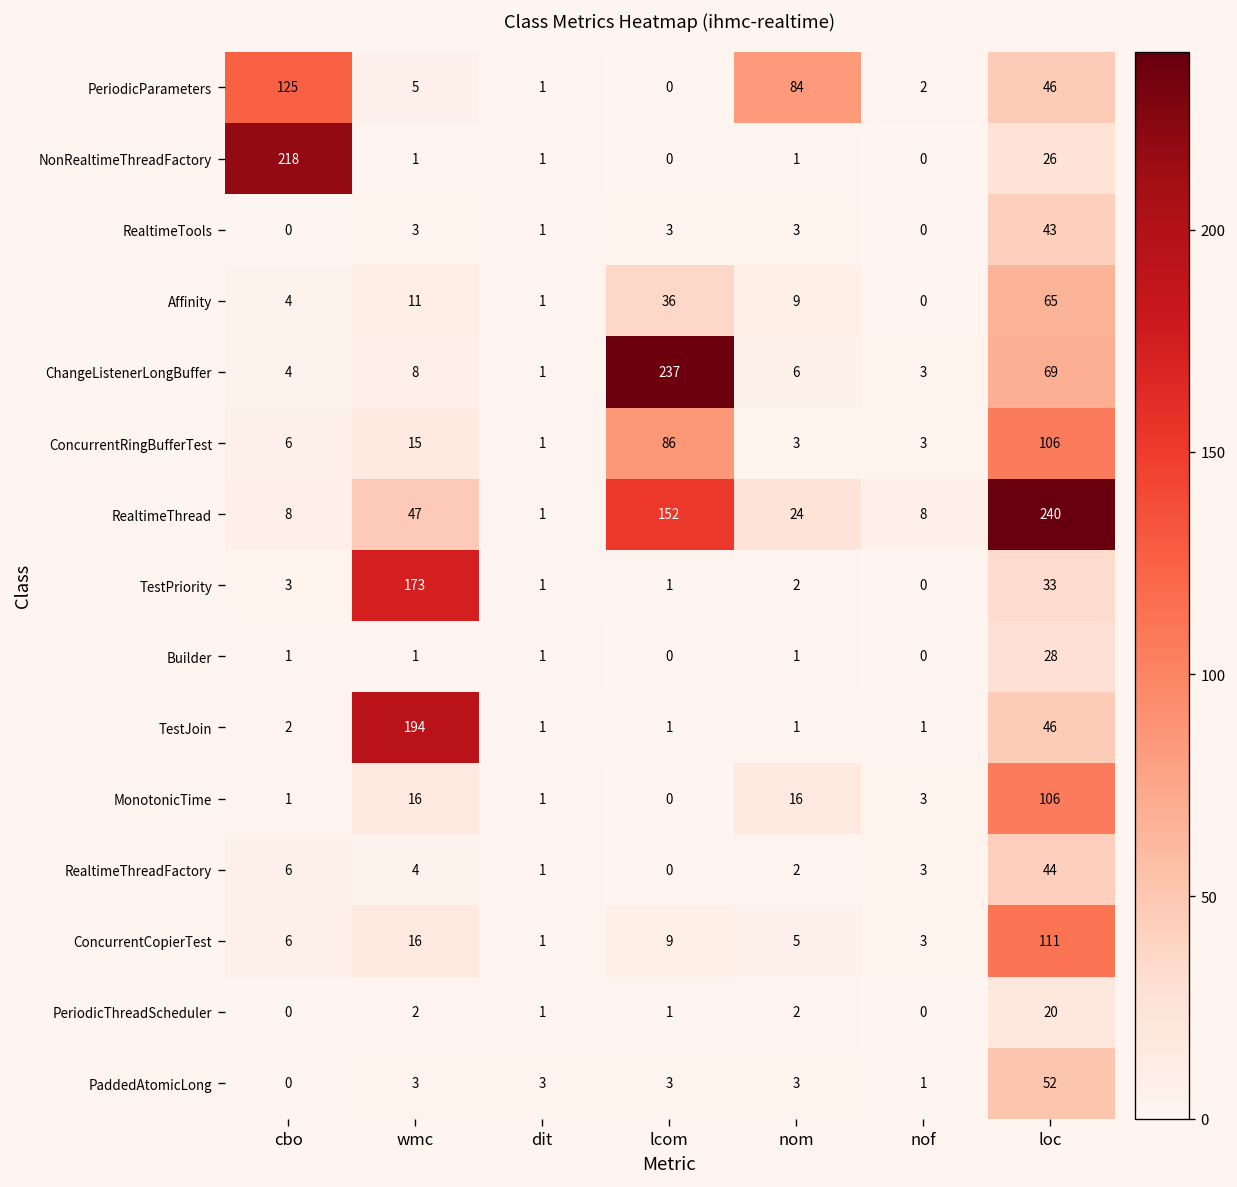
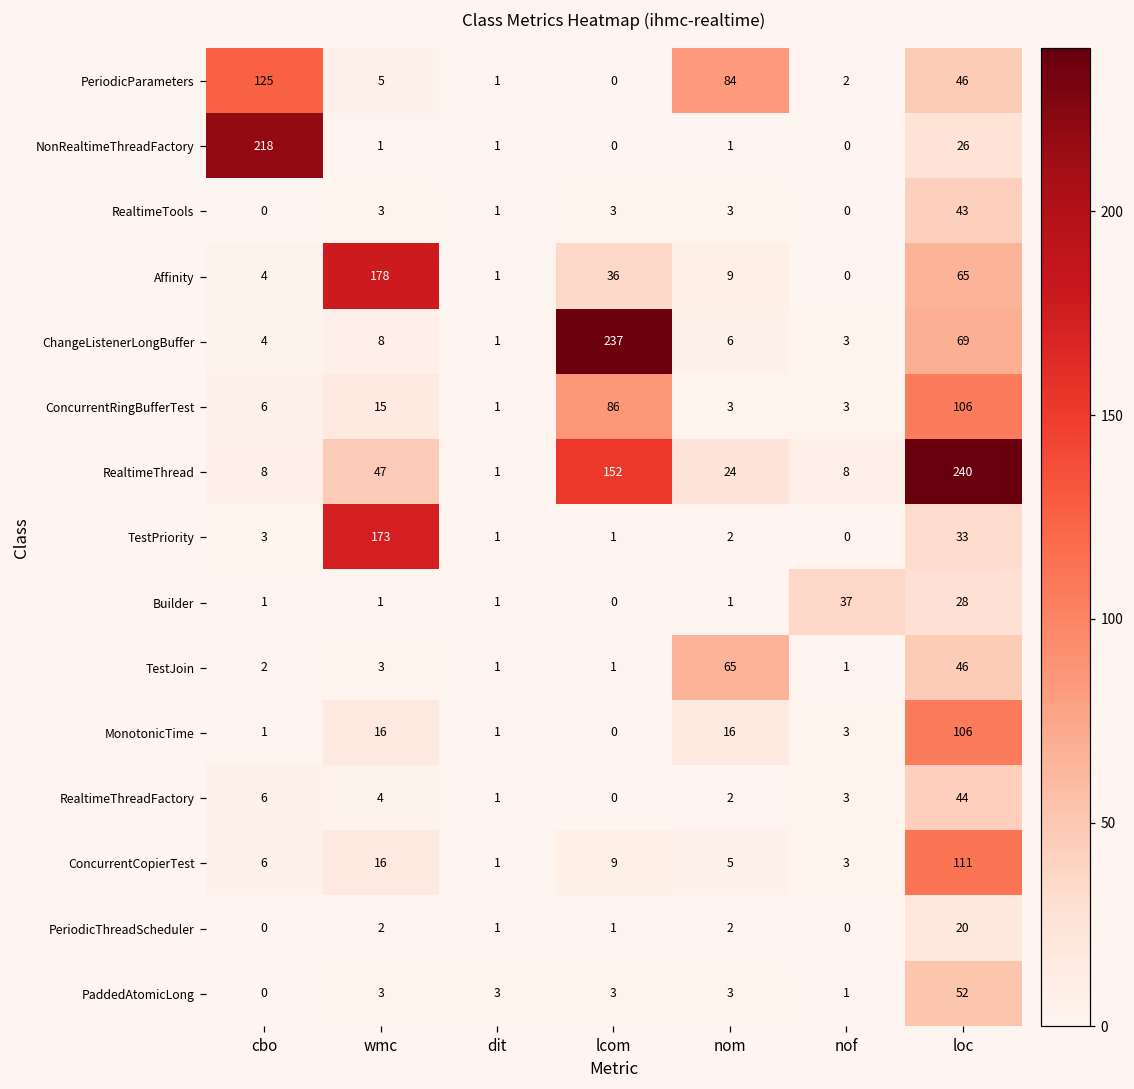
Affinity, wmc: 11 -> 178
Builder, nof: 0 -> 37
TestJoin, wmc: 194 -> 3
TestJoin, nom: 1 -> 65
